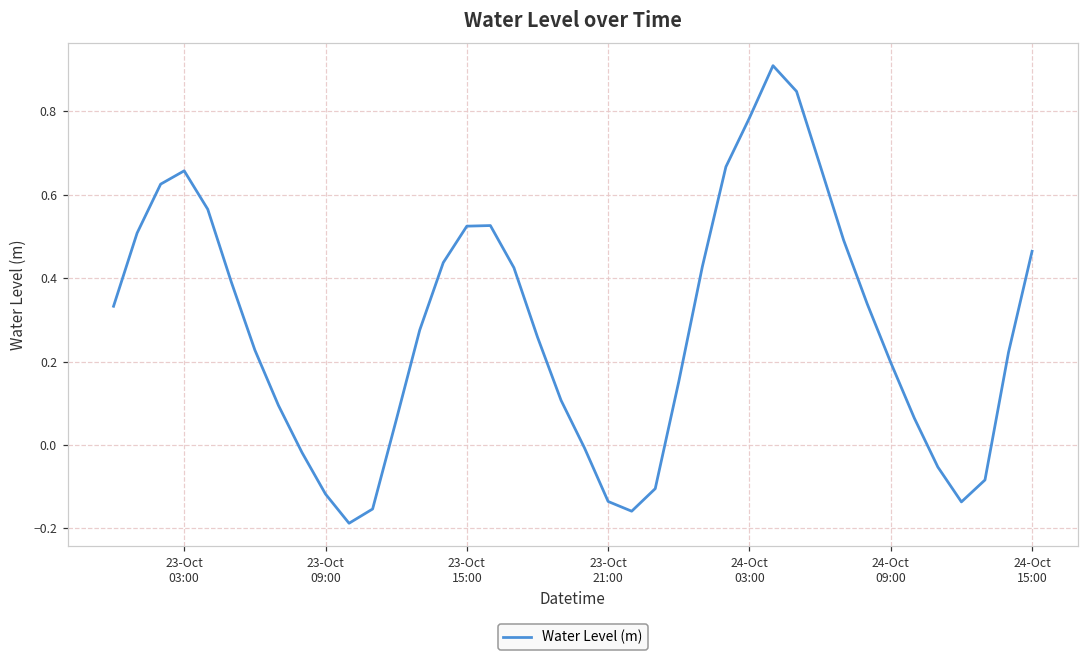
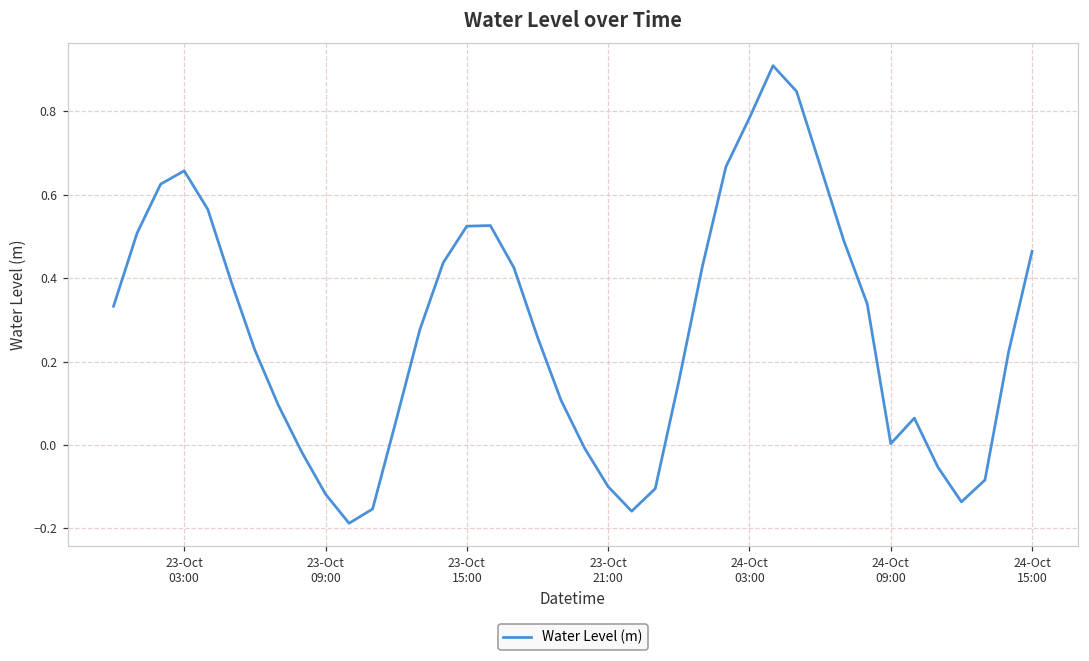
23-Oct 21:00: -0.14 -> -0.10
24-Oct 09:00: 0.20 -> 0.00
